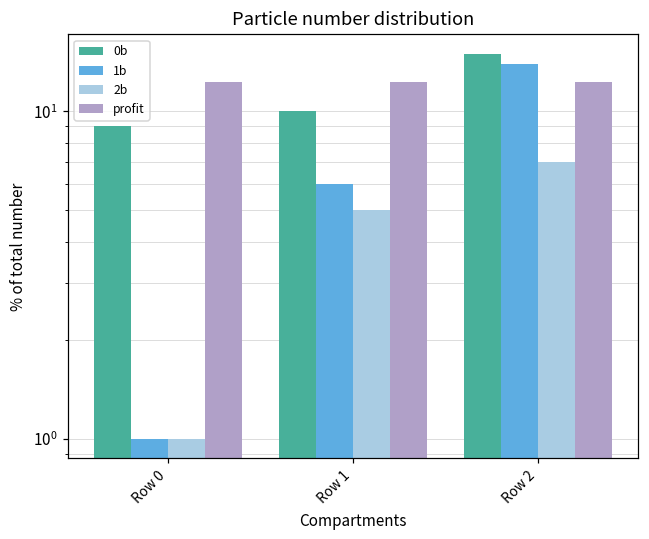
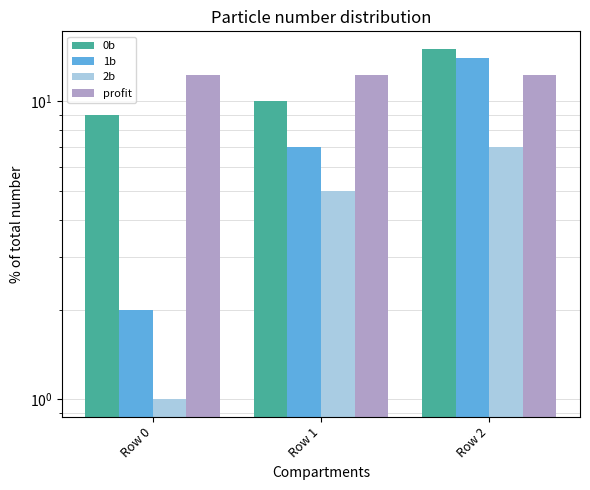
1b, Row 0: 1 -> 2
1b, Row 1: 6 -> 7
